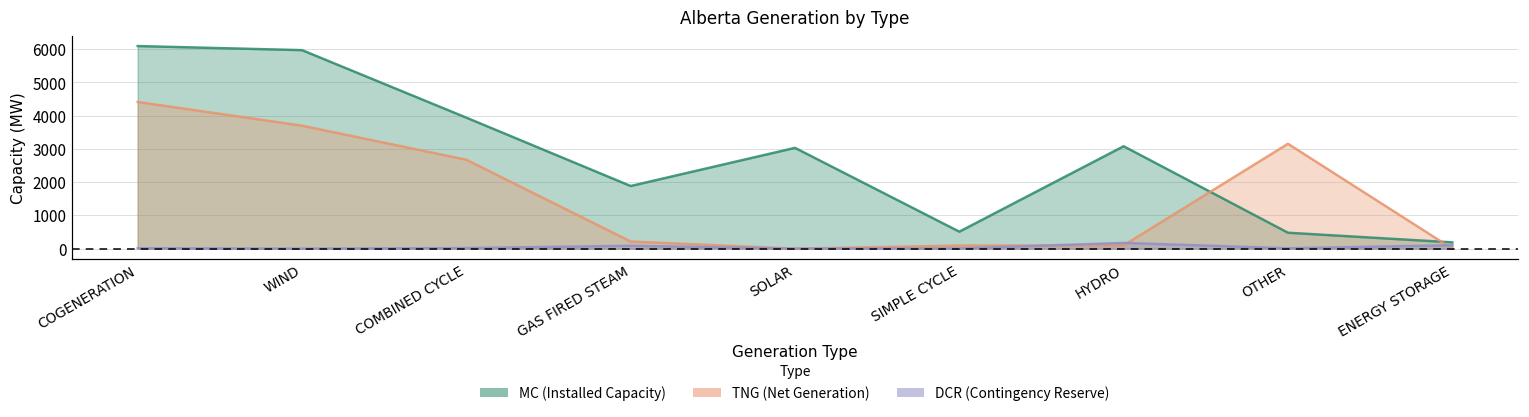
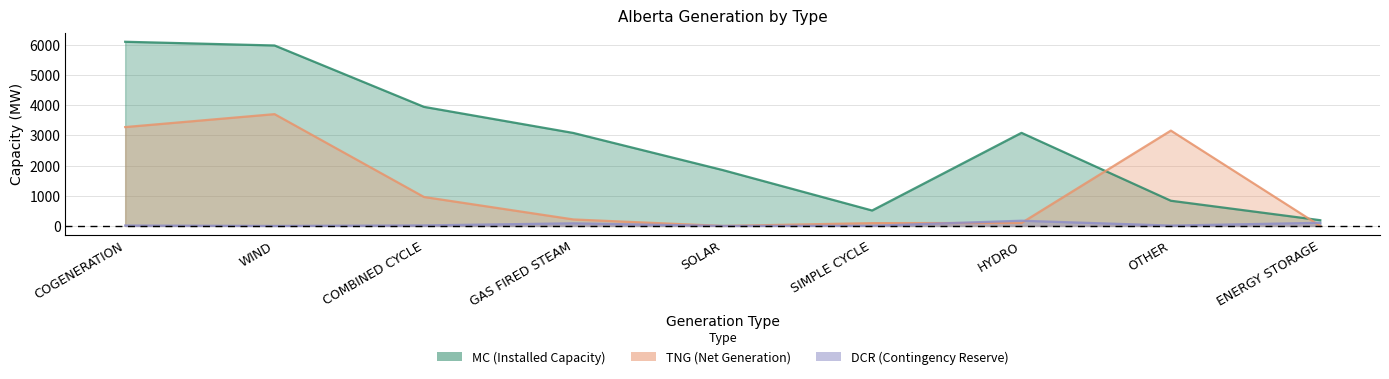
TNG (Net Generation), COGENERATION: 4400 -> 3300
TNG (Net Generation), COMBINED CYCLE: 2700 -> 1000
MC (Installed Capacity), GAS FIRED STEAM: 1900 -> 3100
MC (Installed Capacity), SOLAR: 3000 -> 1900
MC (Installed Capacity), OTHER: 500 -> 800
